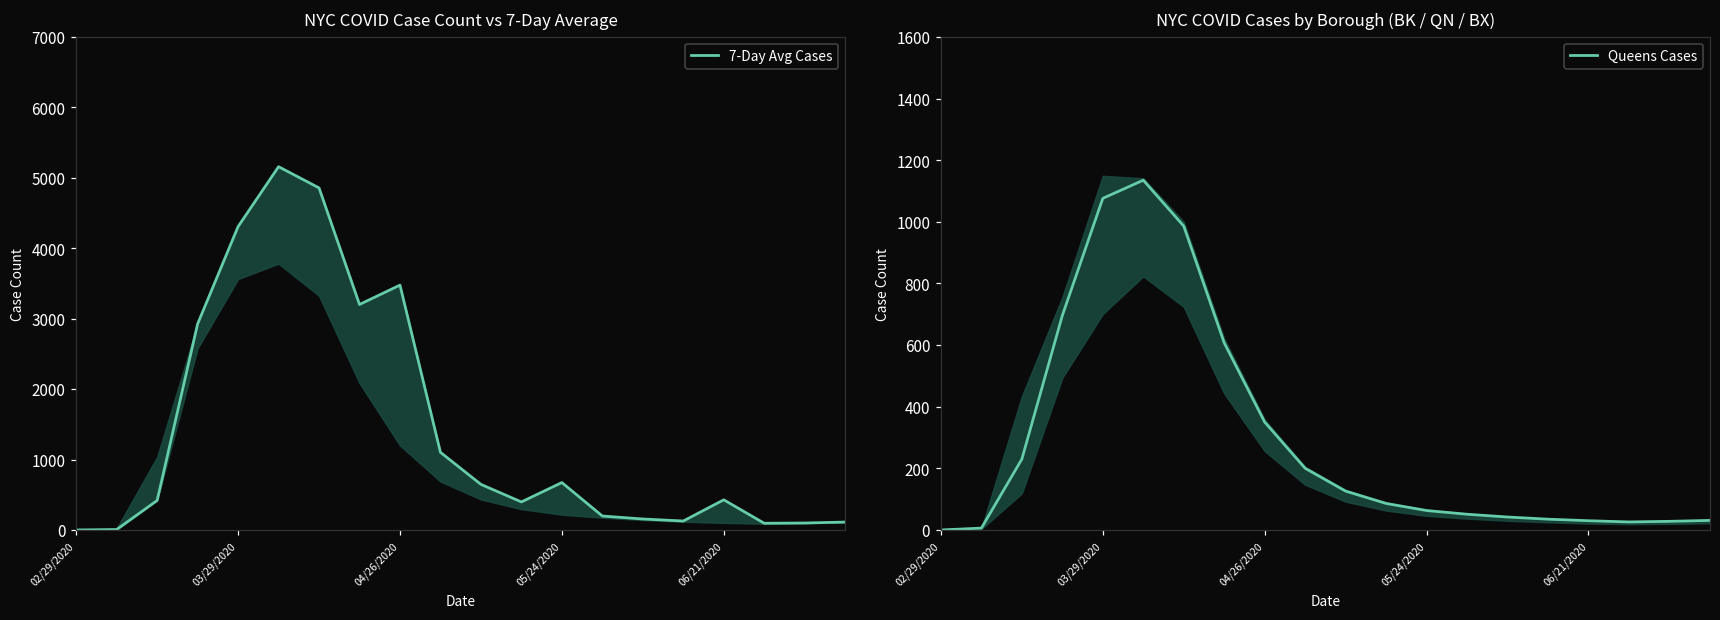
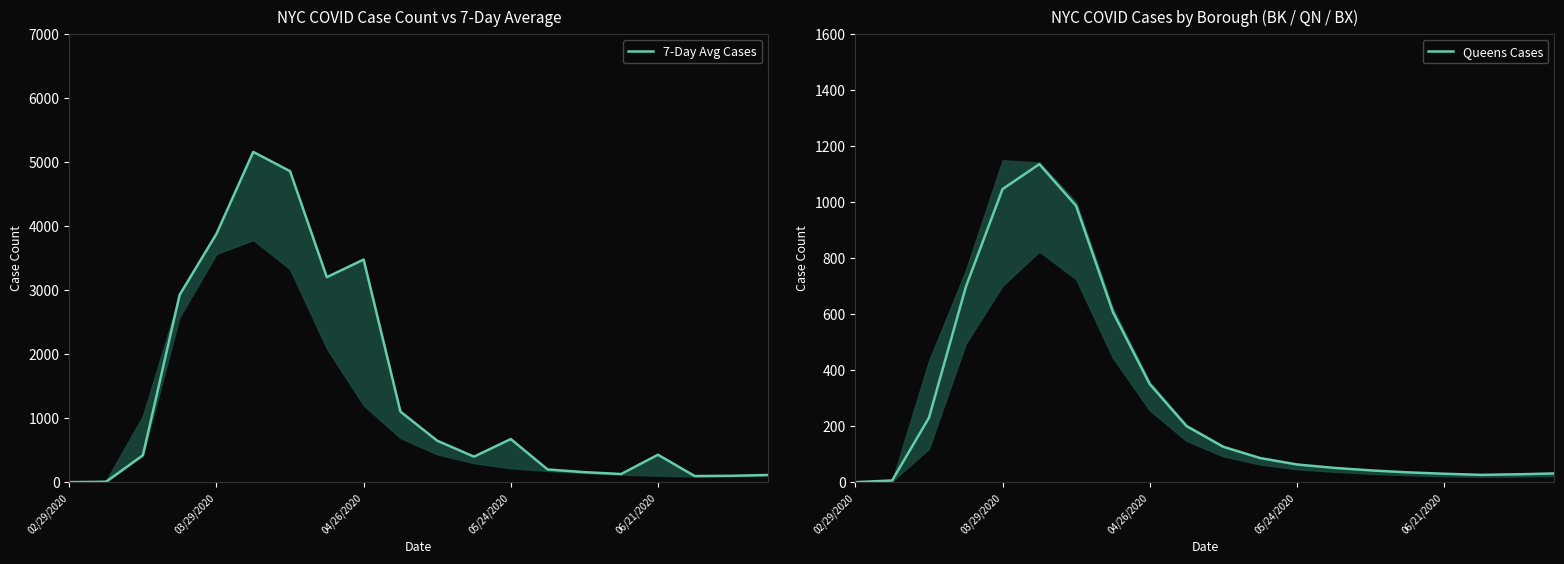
NYC COVID Case Count vs 7-Day Average, 7-Day Avg Cases, 03/29/2020: 4300 -> 3900
NYC COVID Cases by Borough (BK / QN / BX), Queens Cases, 03/29/2020: 1080 -> 1050
